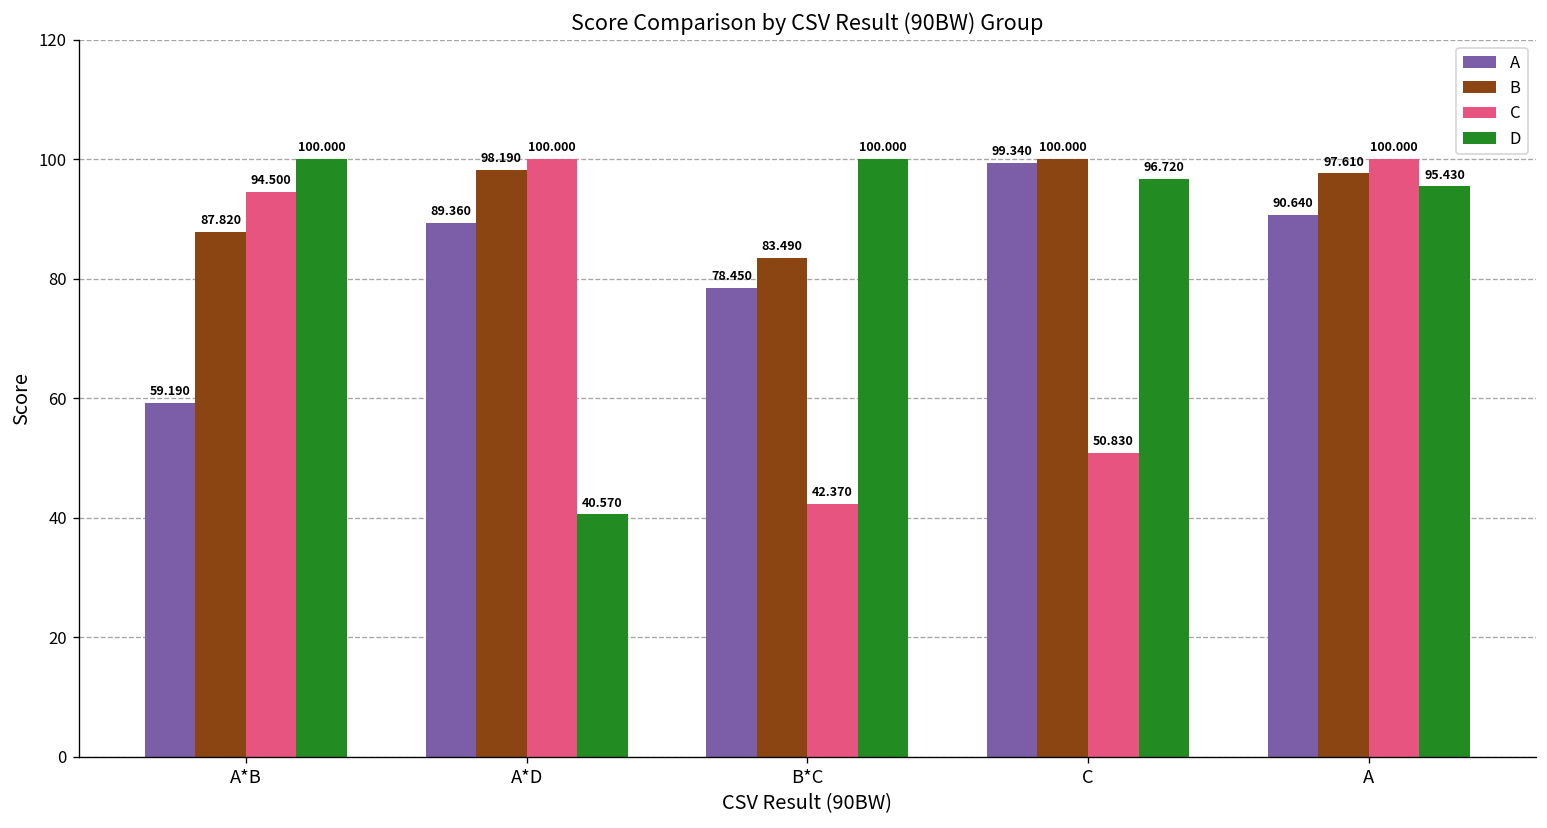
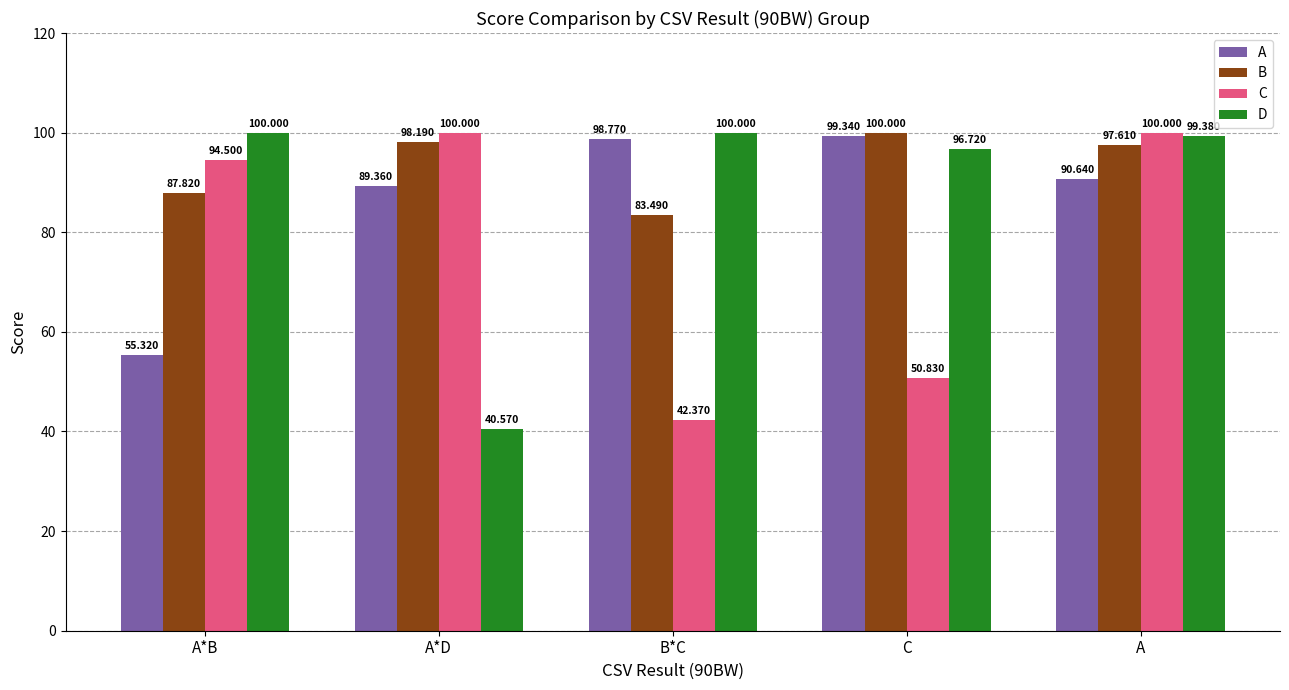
A, A*B: 59.190 -> 55.320
A, B*C: 78.450 -> 98.770
D, A: 95 -> 99
